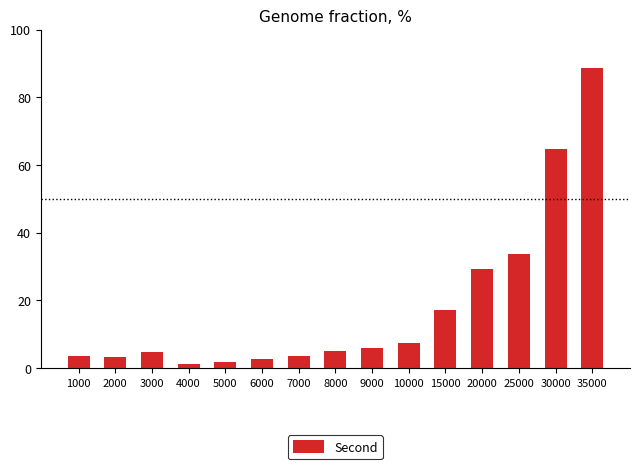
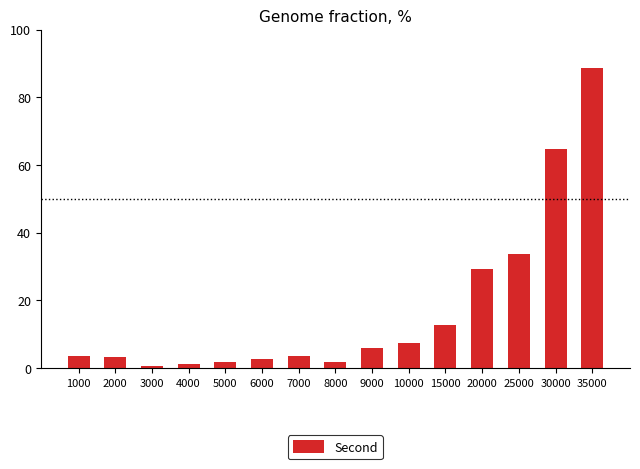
3000: 5 -> 1
8000: 5 -> 2
15000: 17 -> 13
